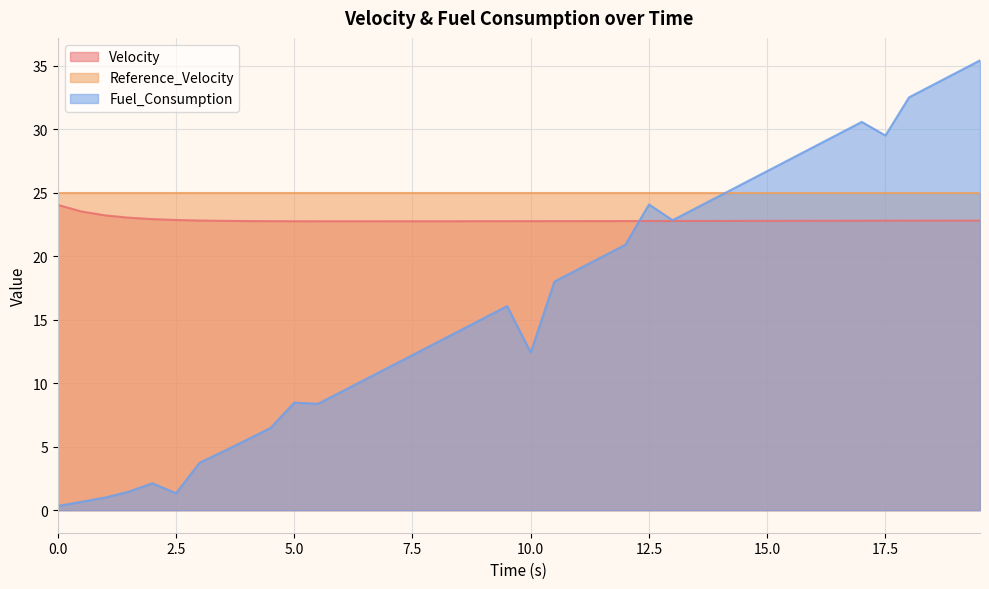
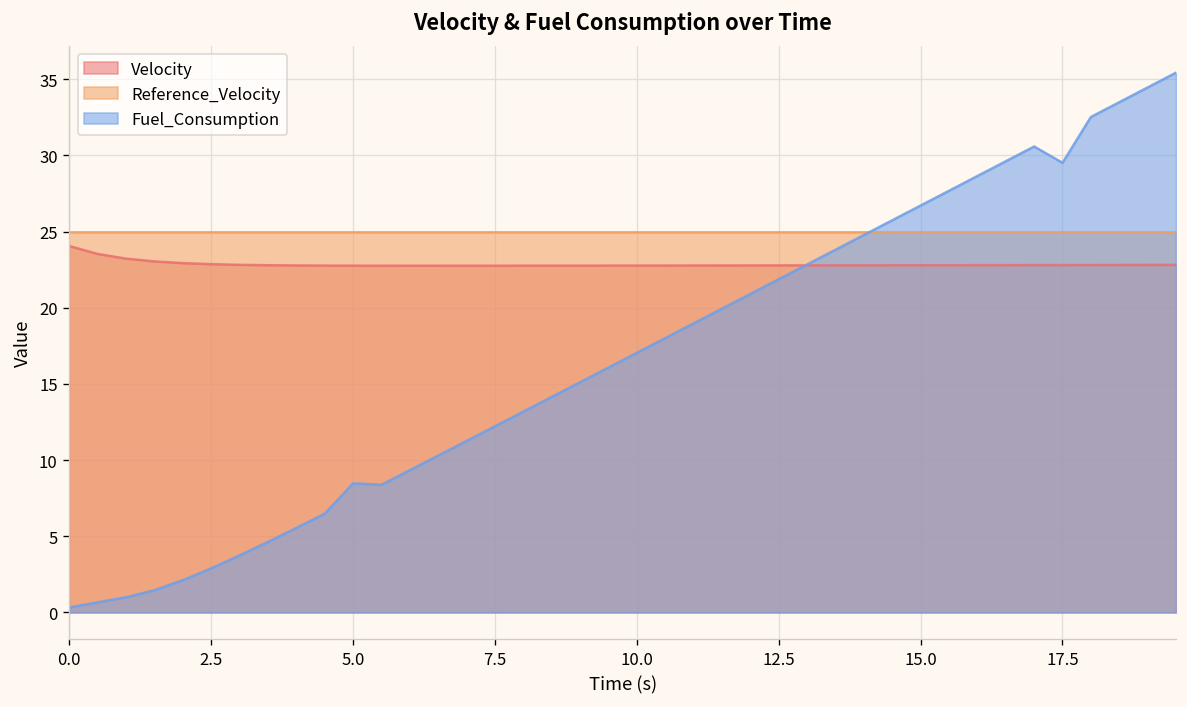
Fuel_Consumption, 2.5: 1.3 -> 2.9
Fuel_Consumption, 10.0: 12.4 -> 17.0
Fuel_Consumption, 12.5: 24.1 -> 21.9
